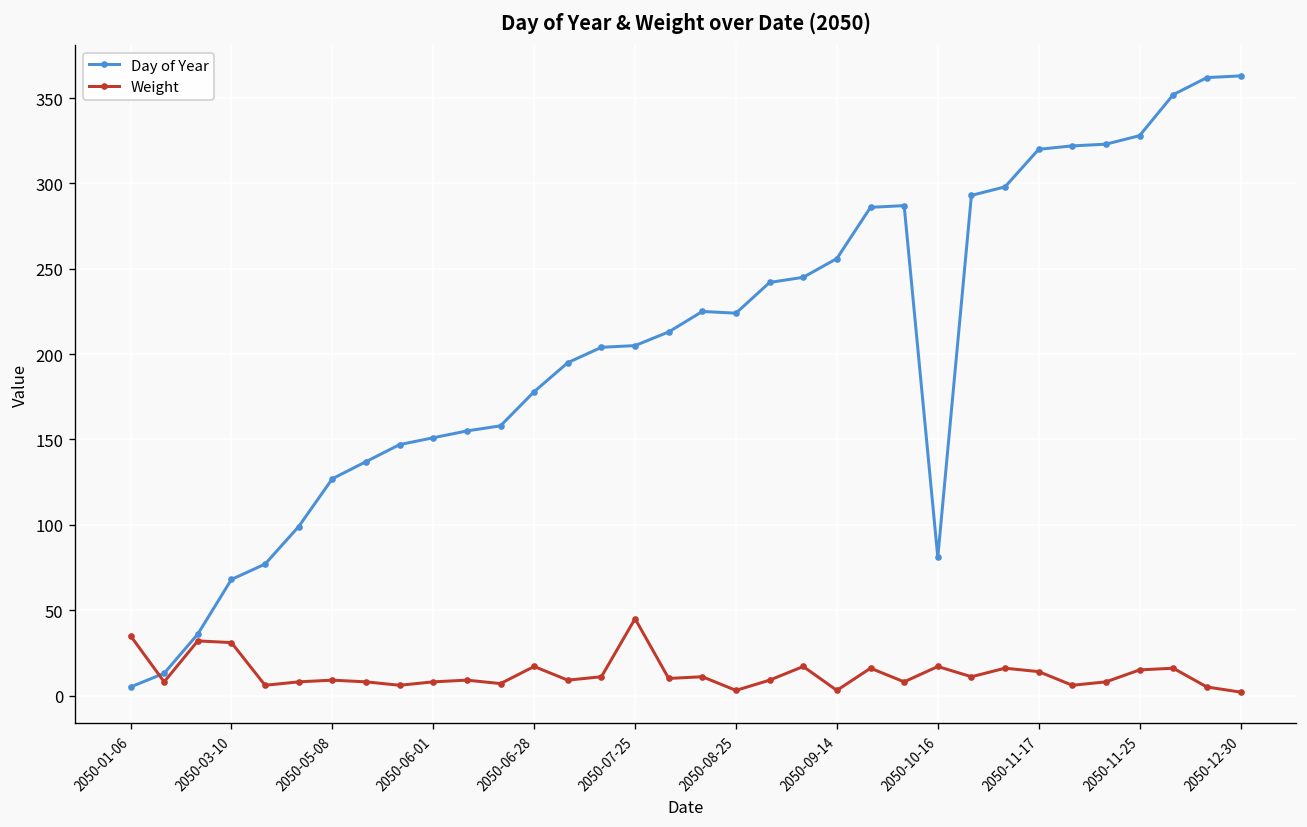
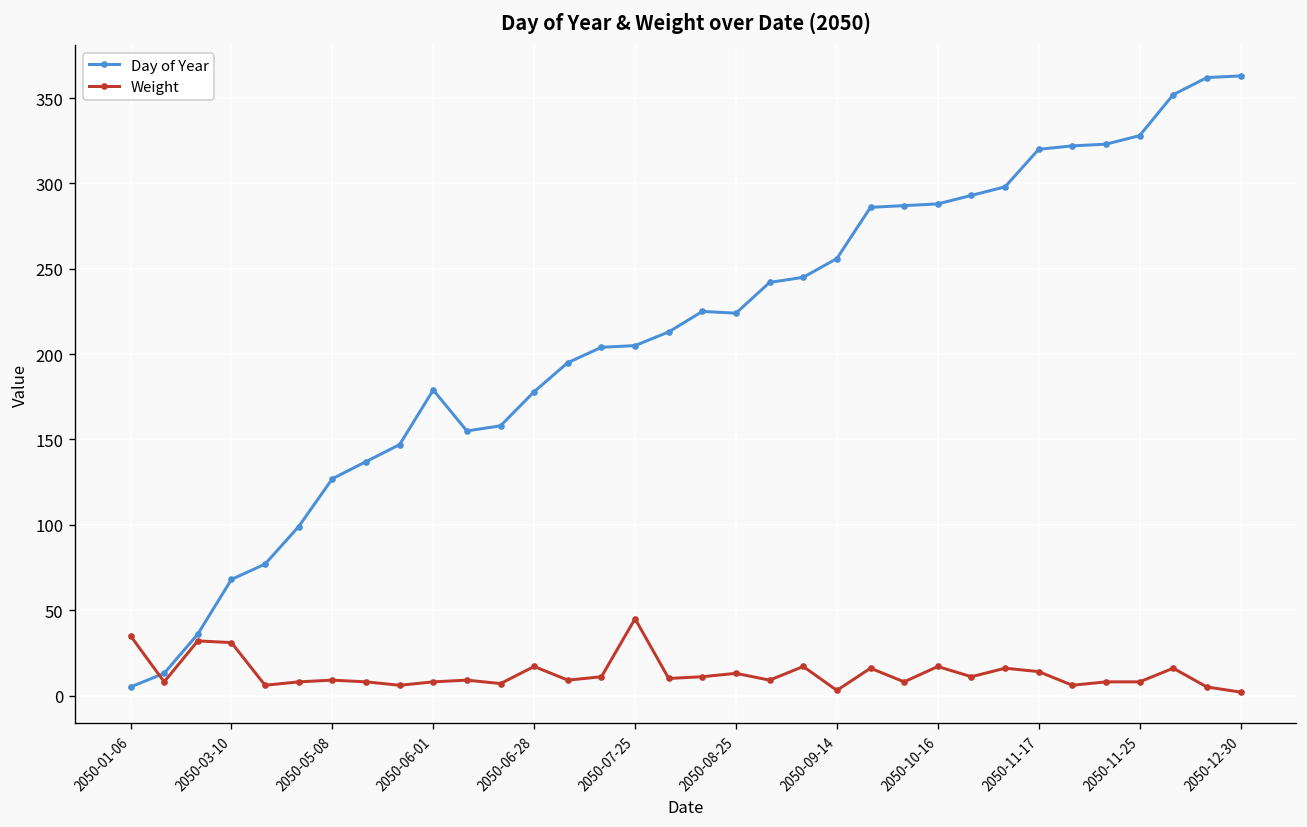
Day of Year, 2050-06-01: 151 -> 179
Weight, 2050-08-25: 3 -> 13
Day of Year, 2050-10-16: 81 -> 288
Weight, 2050-11-25: 15 -> 8
